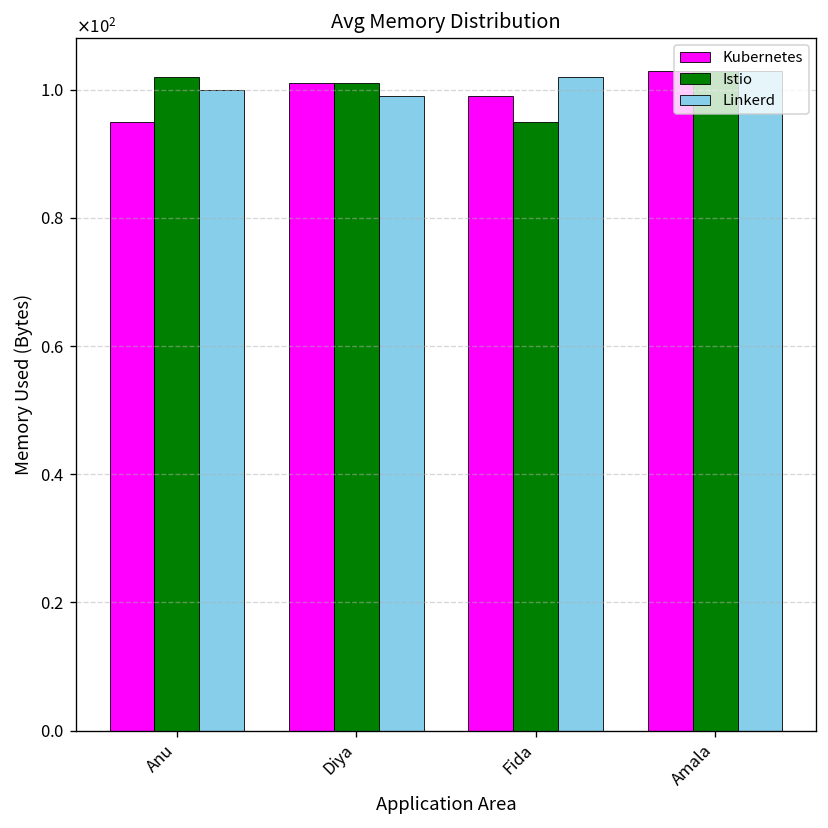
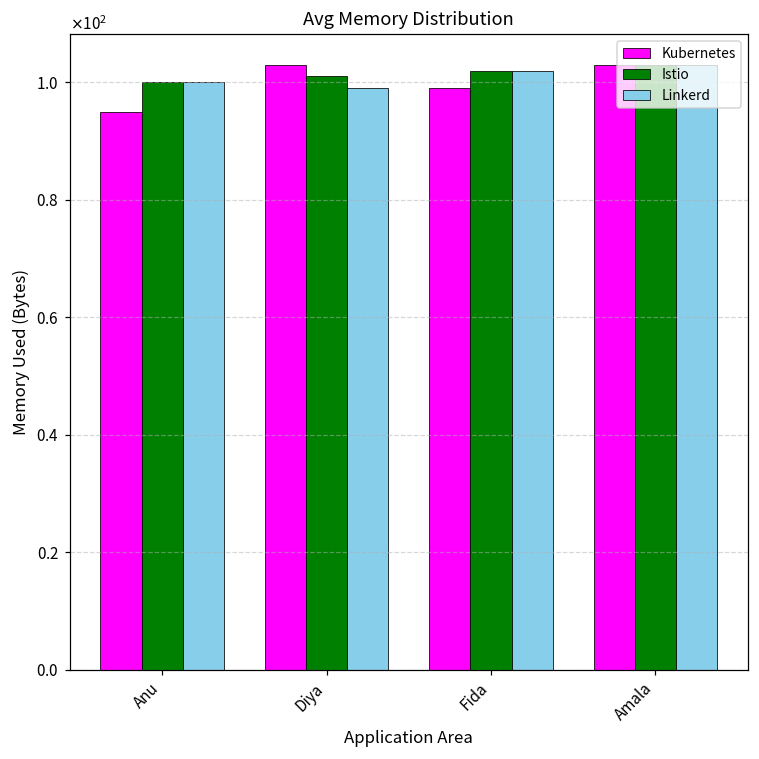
Istio, Anu: 102 -> 100
Kubernetes, Diya: 101 -> 103
Istio, Fida: 95 -> 102
